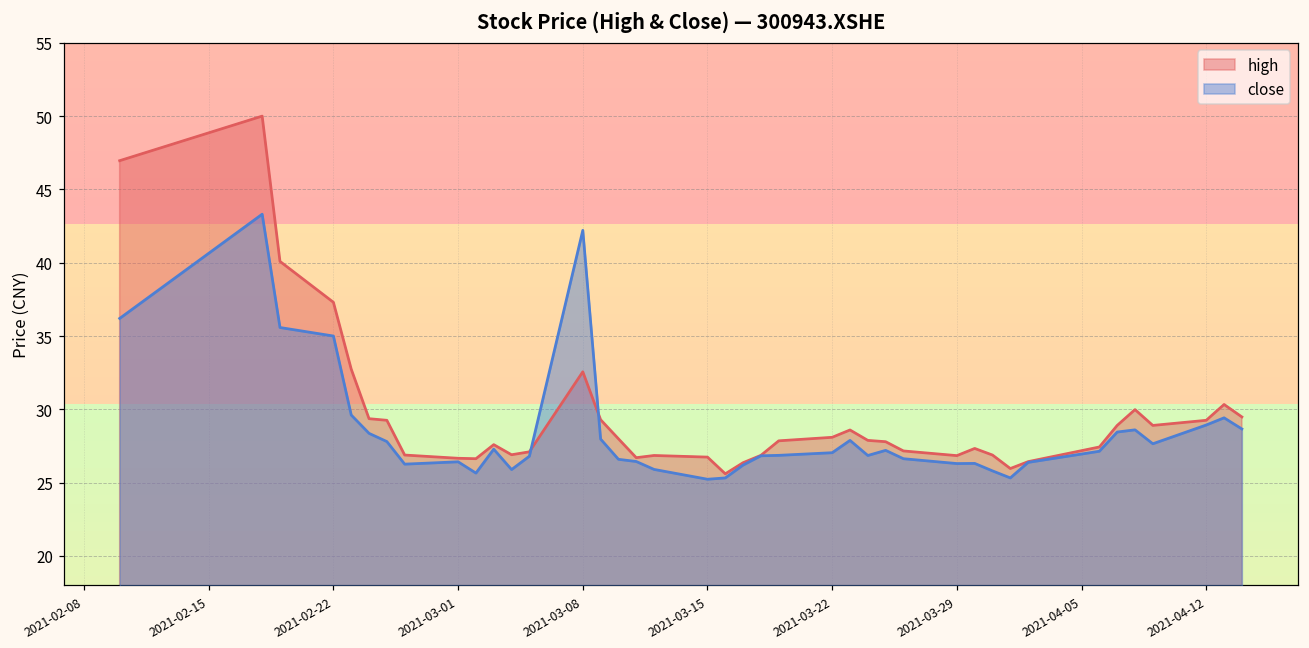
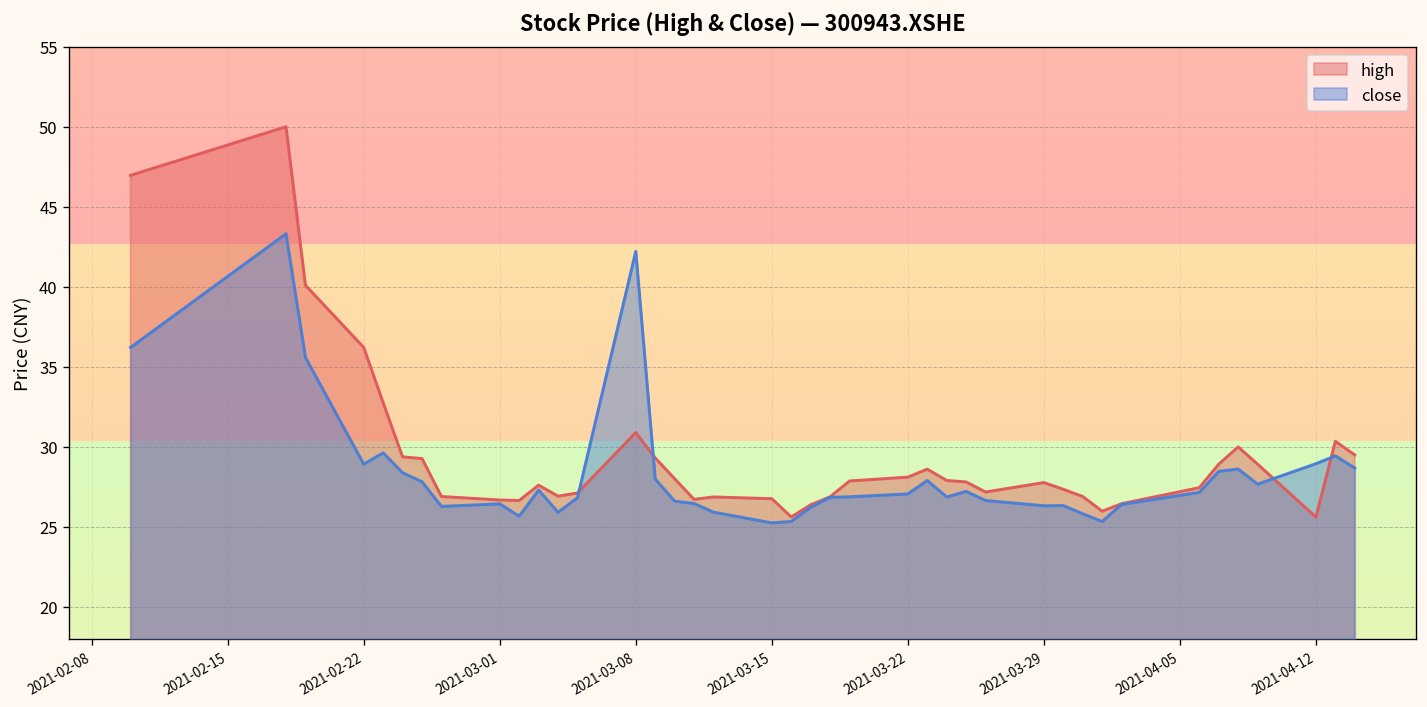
high, 2021-02-22: 37.3 -> 36.2
close, 2021-02-22: 35.0 -> 28.9
high, 2021-03-08: 32.6 -> 30.9
high, 2021-03-29: 26.8 -> 27.8
high, 2021-04-12: 29.3 -> 25.6
